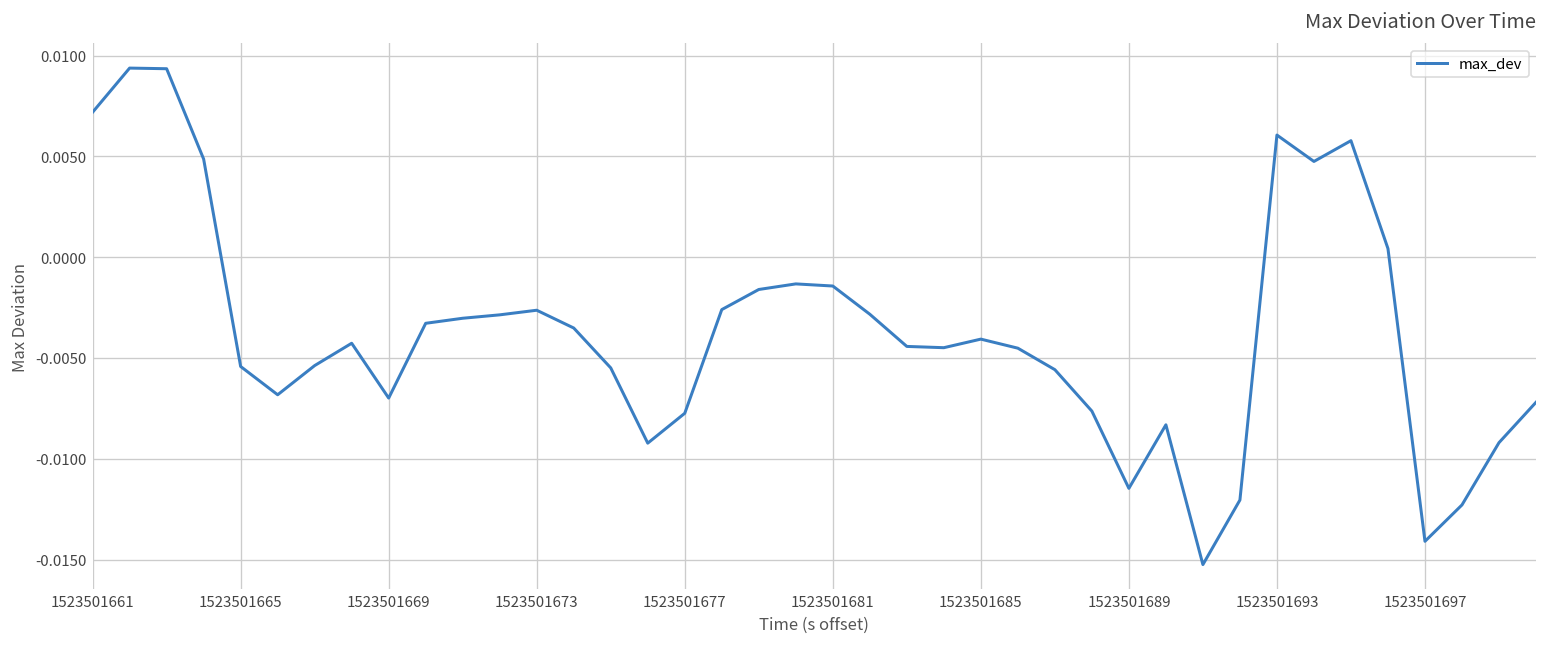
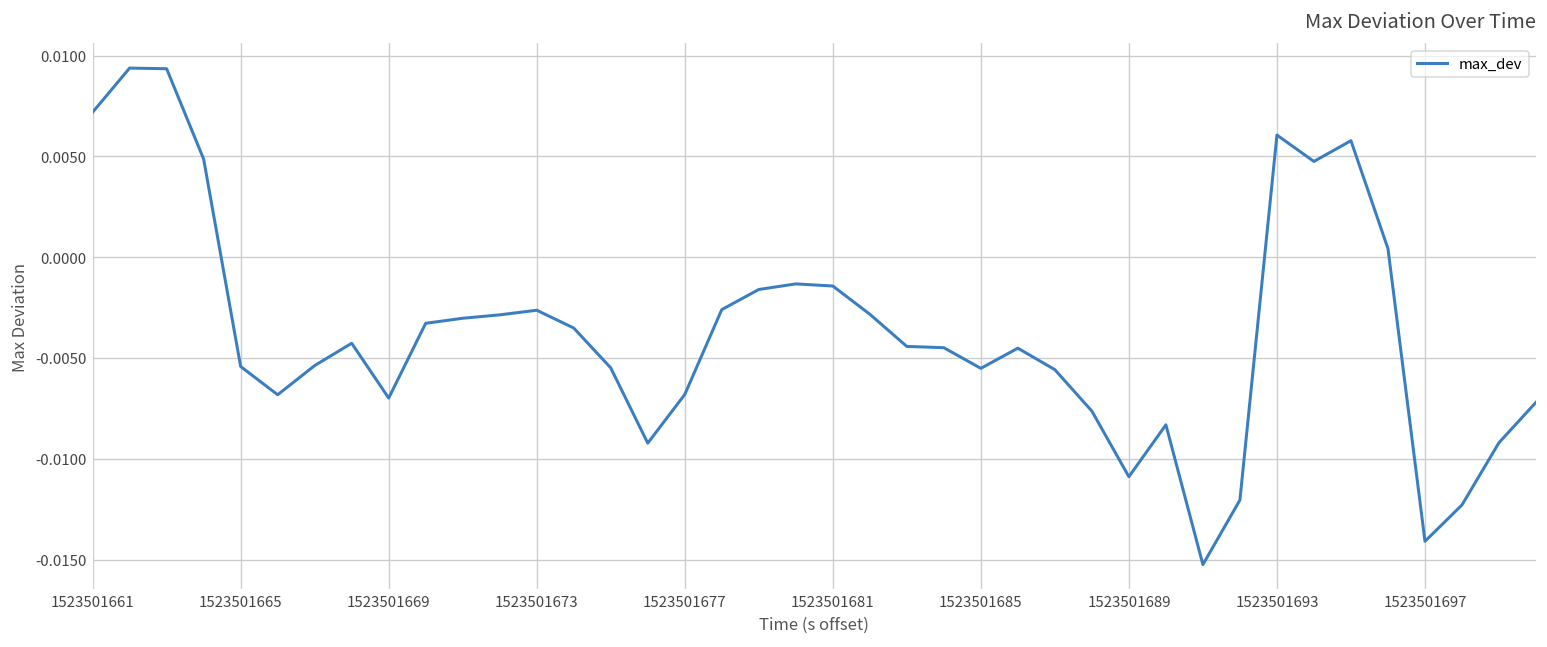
1523501677: -0.0077 -> -0.0068
1523501685: -0.0041 -> -0.0055
1523501689: -0.0115 -> -0.0109
